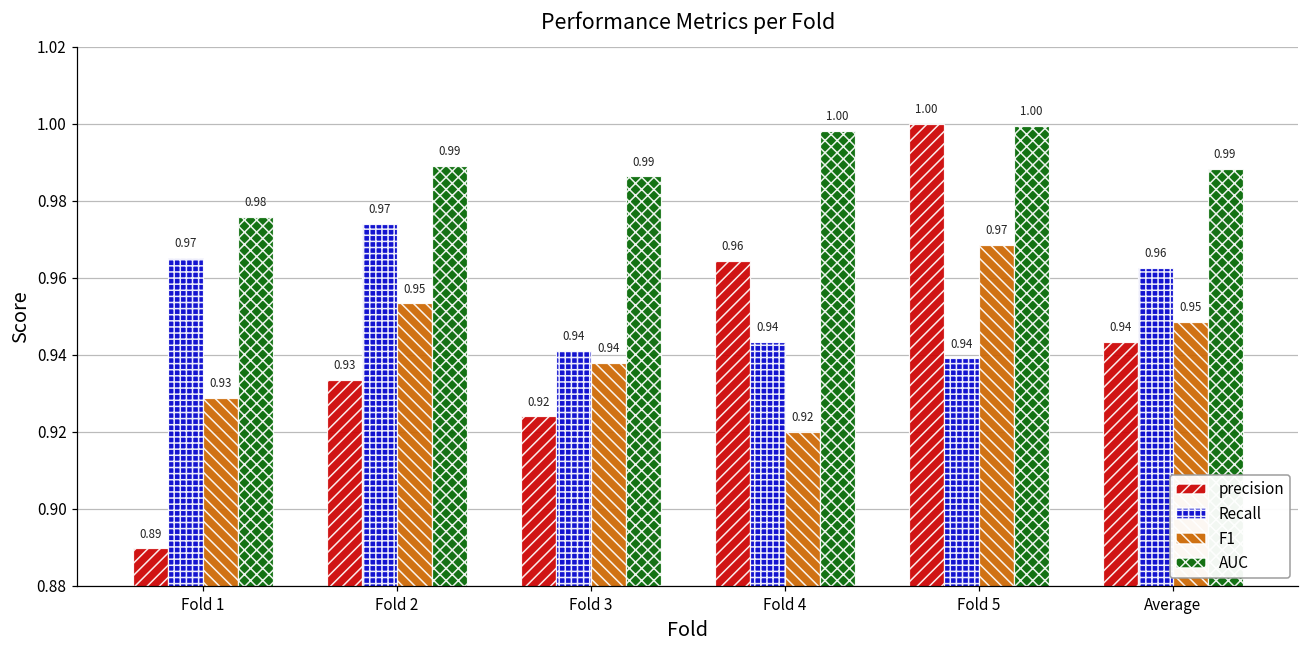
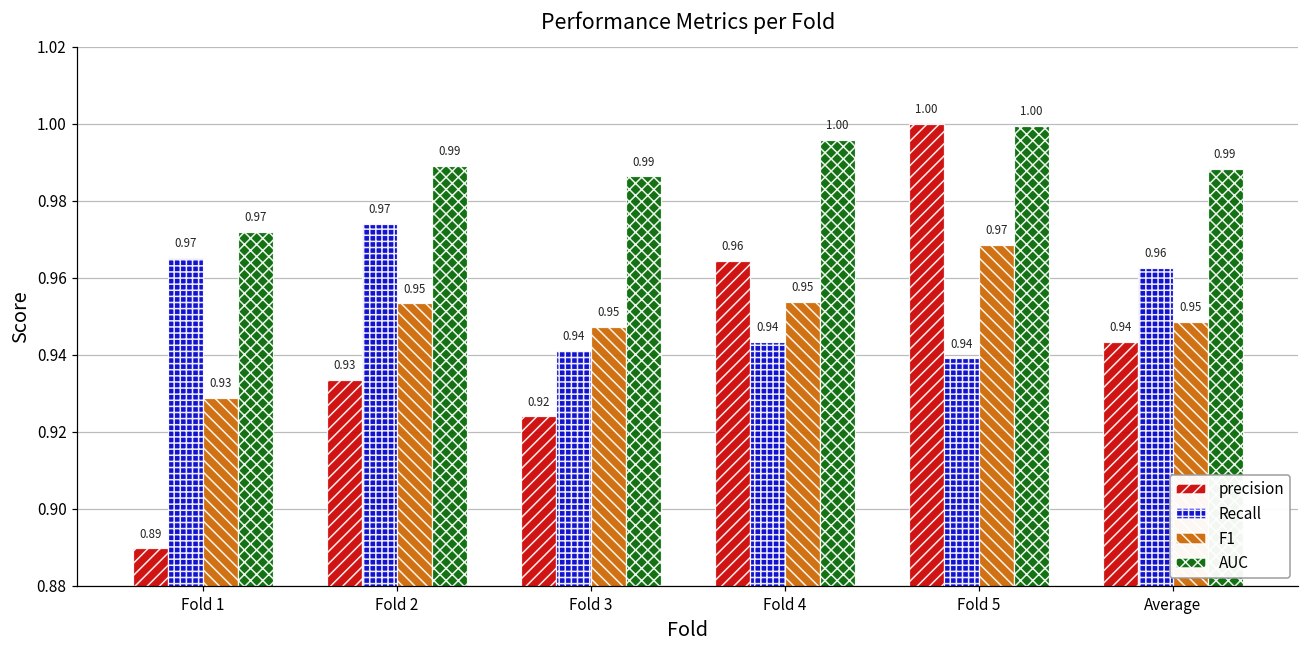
AUC, Fold 1: 0.98 -> 0.97
F1, Fold 3: 0.94 -> 0.95
F1, Fold 4: 0.92 -> 0.95
AUC, Fold 4: 0.998 -> 0.996
